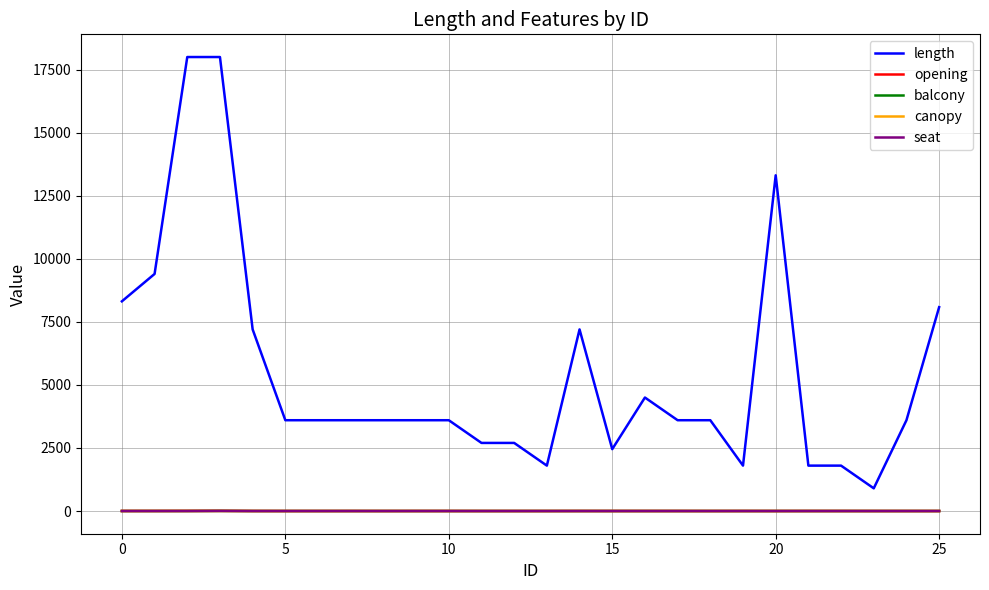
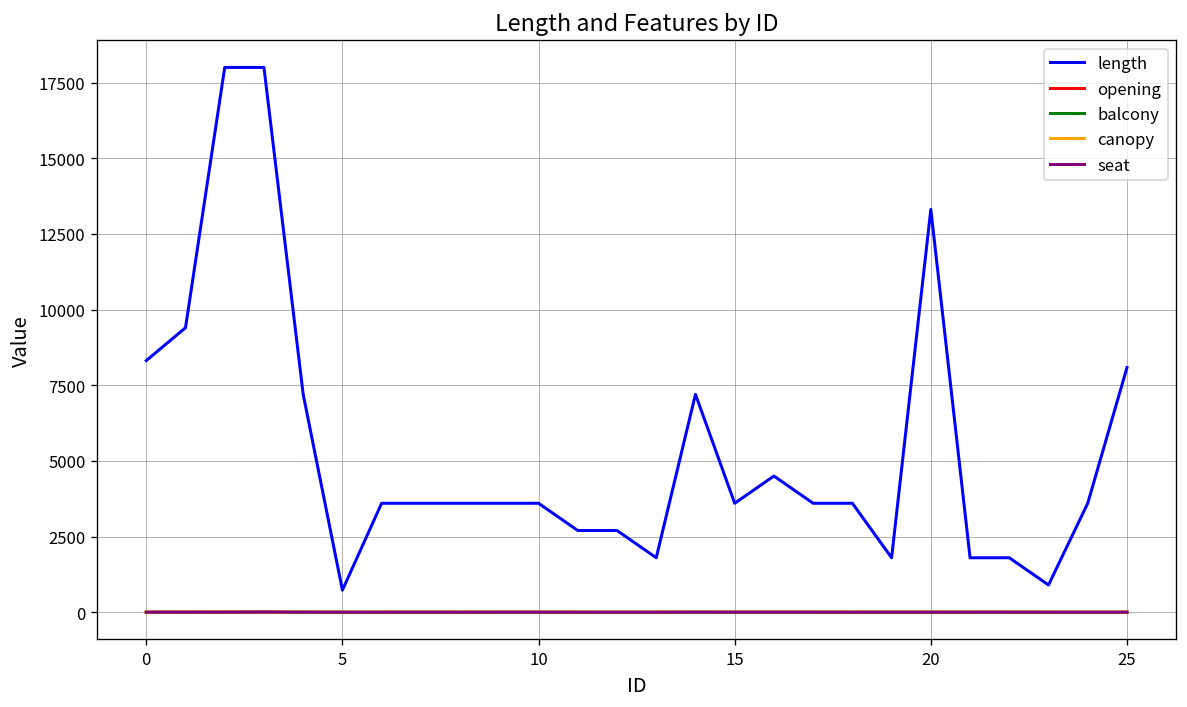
length, 5: 3600 -> 700
length, 15: 2500 -> 3600
